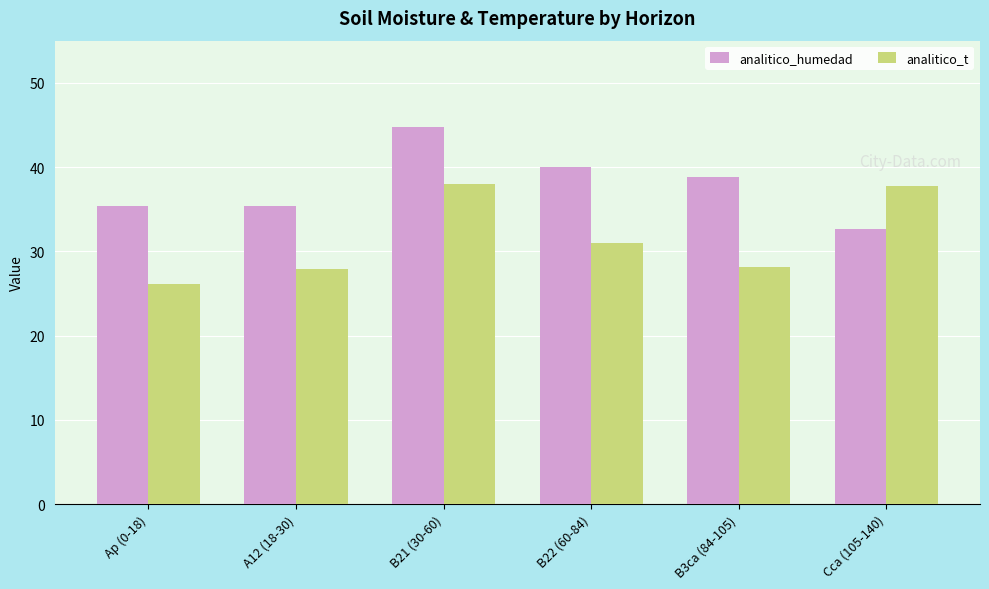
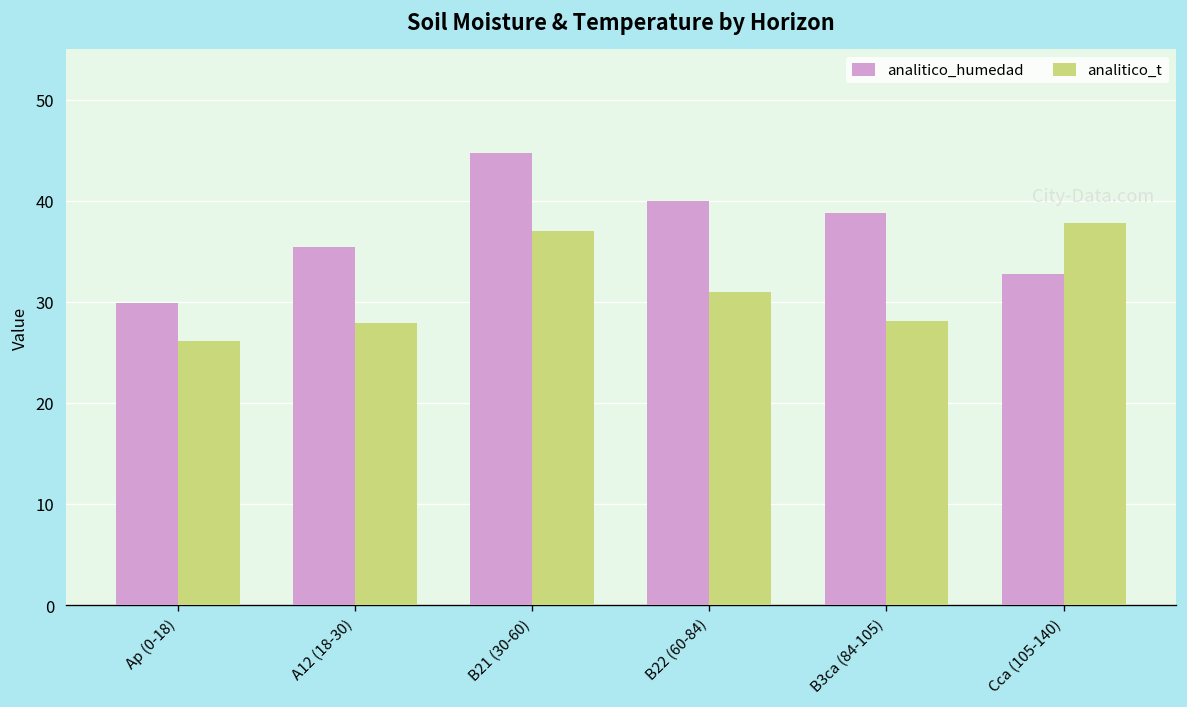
analitico_humedad, Ap (0-18): 35 -> 30
analitico_t, B21 (30-60): 38 -> 37
